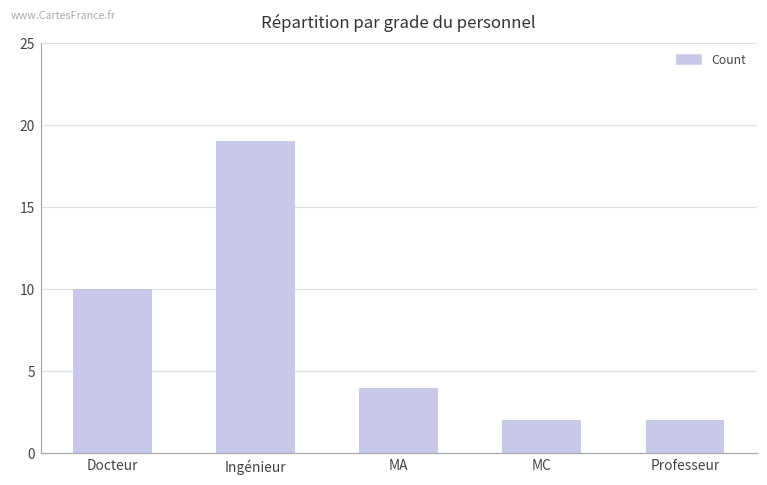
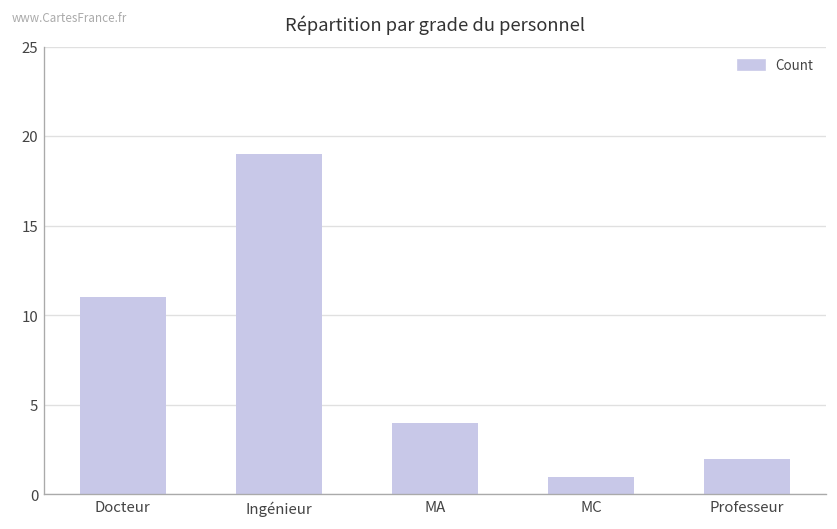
Docteur: 10 -> 11
MC: 2 -> 1
